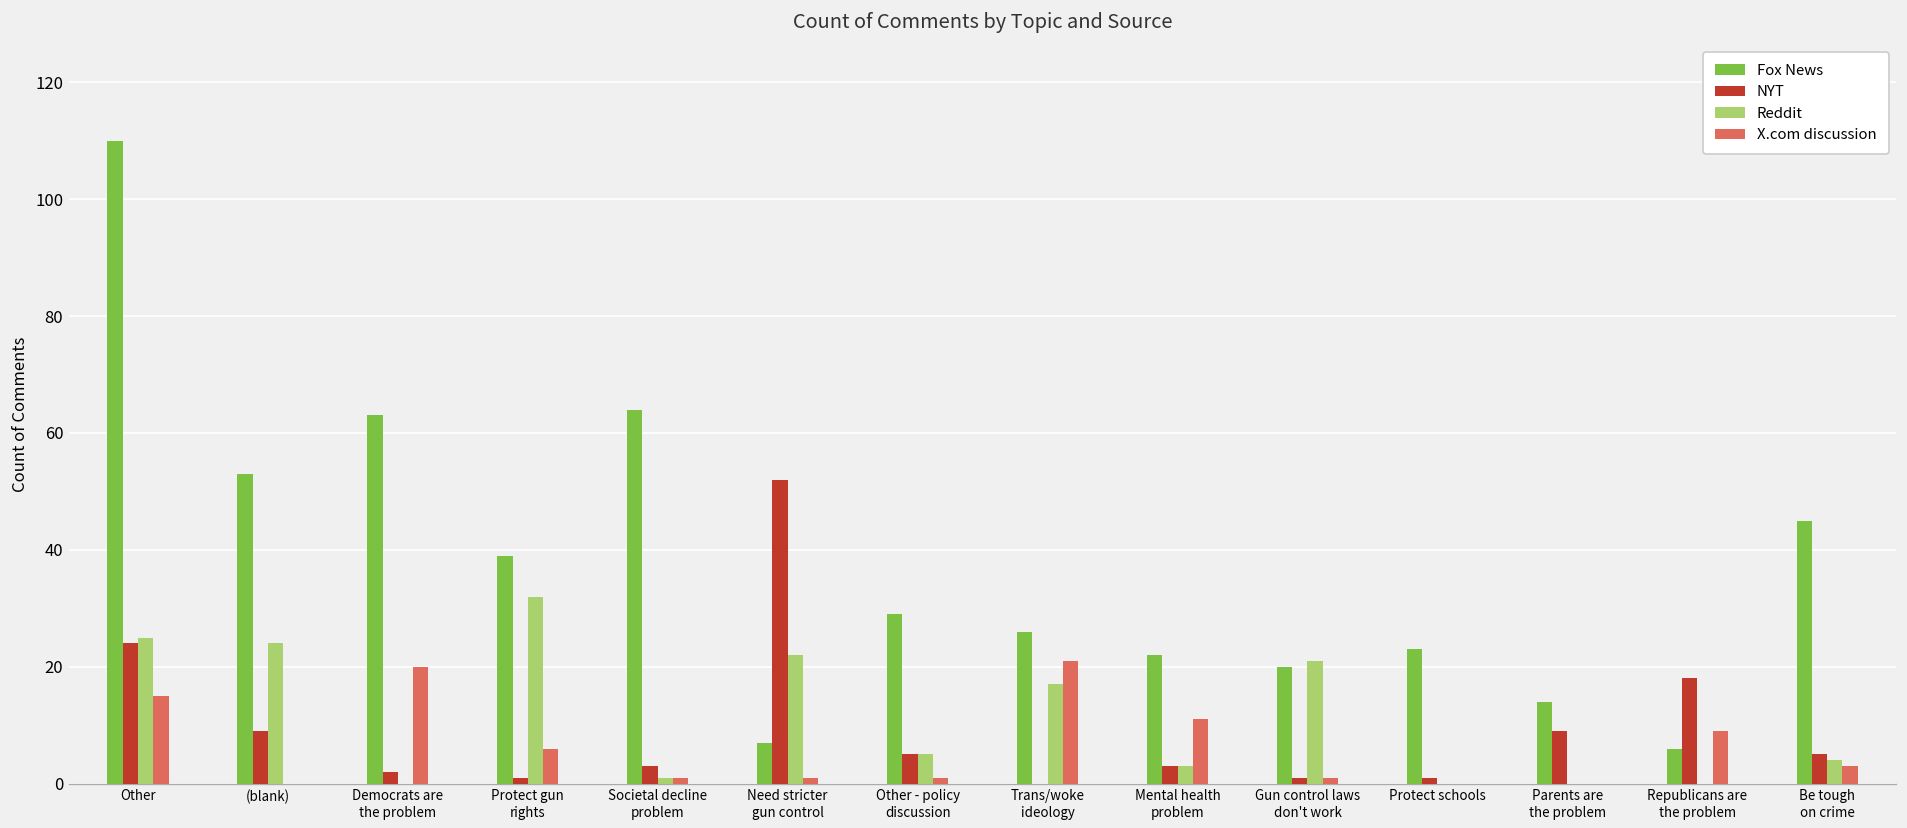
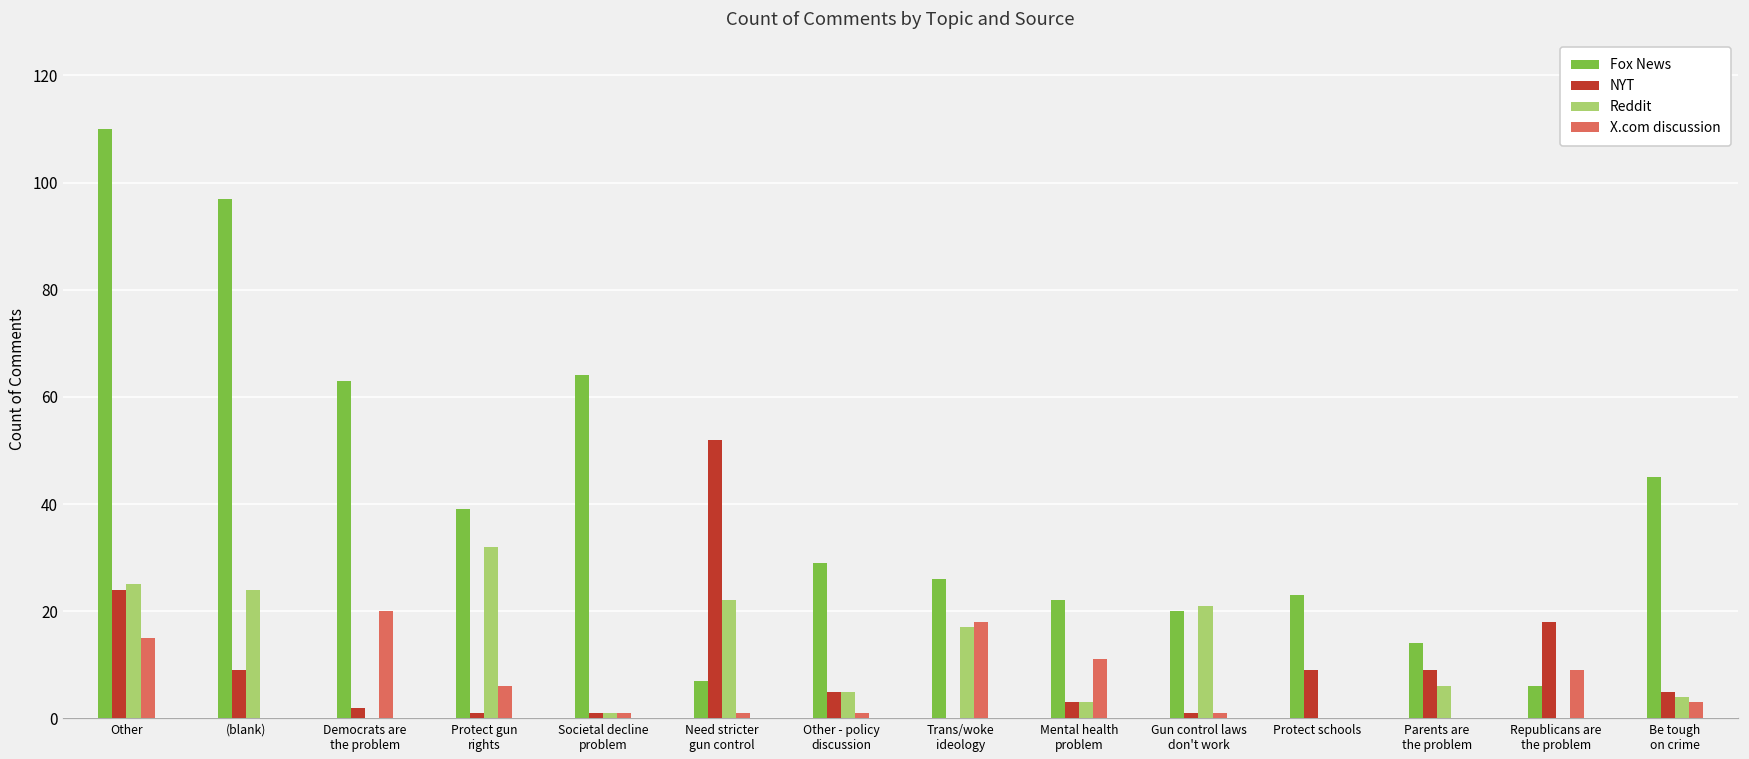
Fox News, (blank): 53 -> 97
NYT, Societal decline problem: 3 -> 1
X.com discussion, Trans/woke ideology: 21 -> 18
NYT, Protect schools: 1 -> 9
Reddit, Parents are the problem: 0 -> 6
